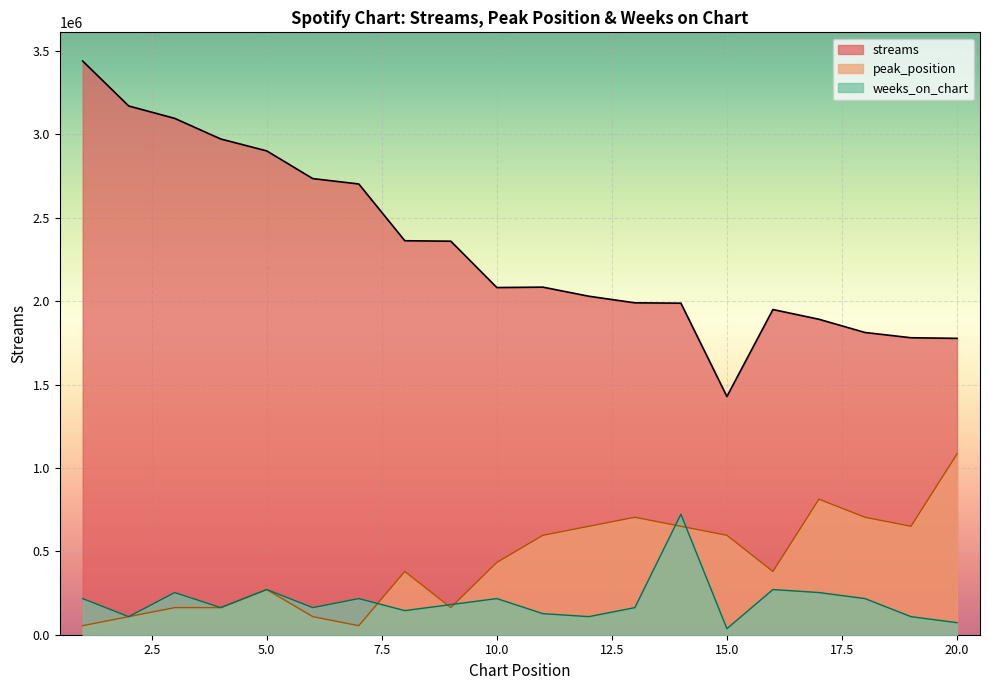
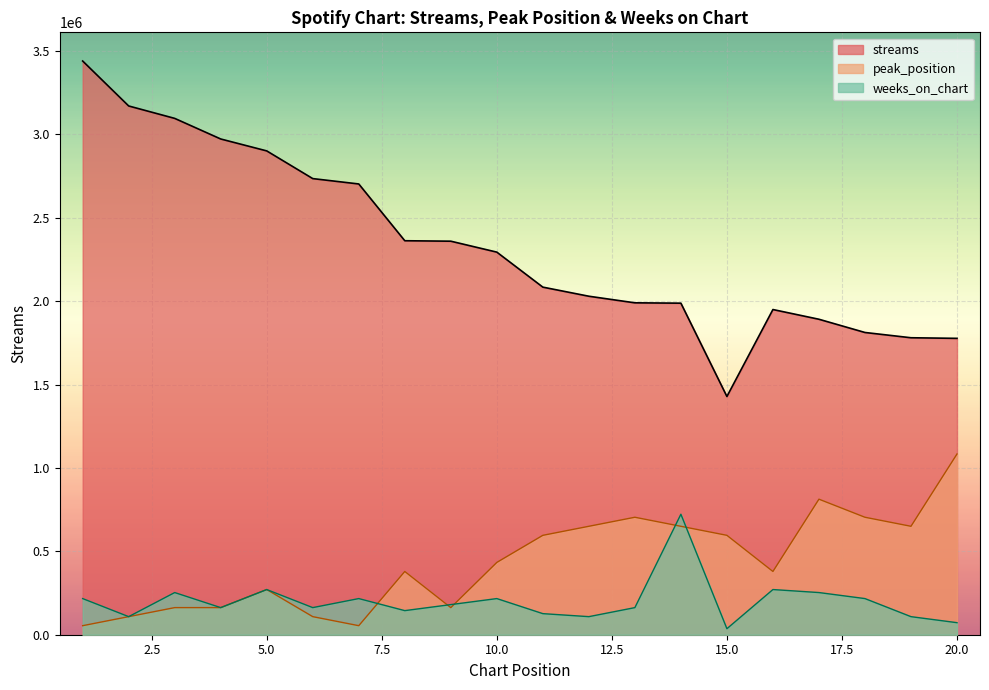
streams, 10.0: 2080000 -> 2290000
